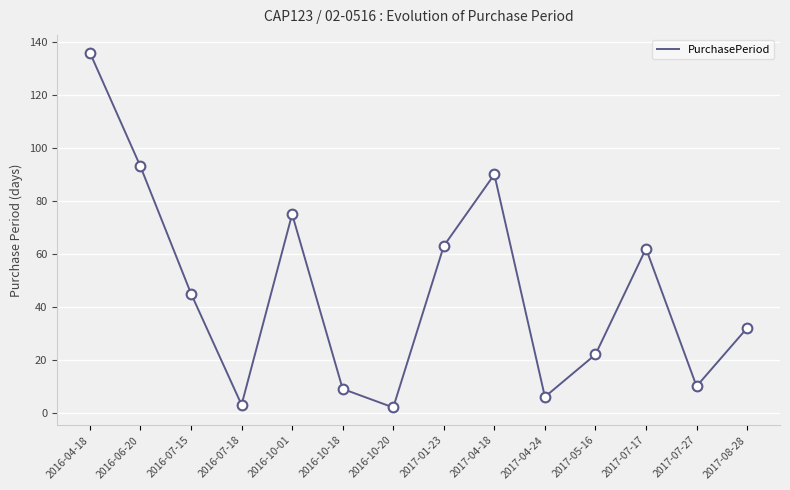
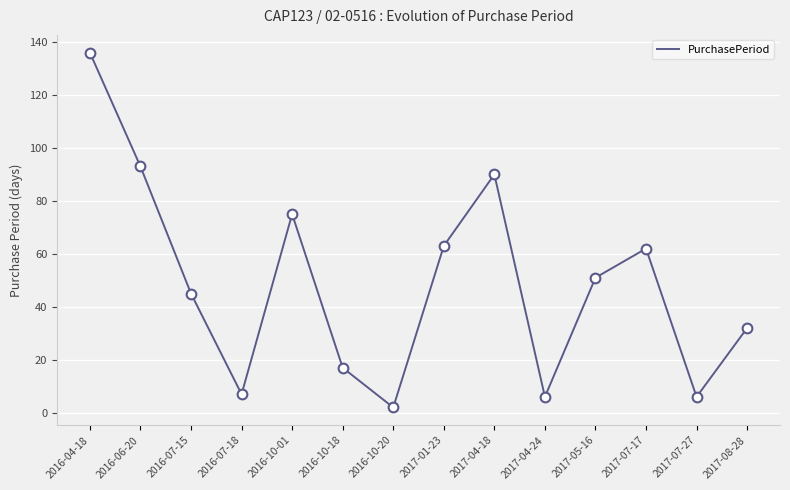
2016-07-18: 3 -> 7
2016-10-18: 9 -> 17
2017-05-16: 22 -> 51
2017-07-27: 10 -> 6
